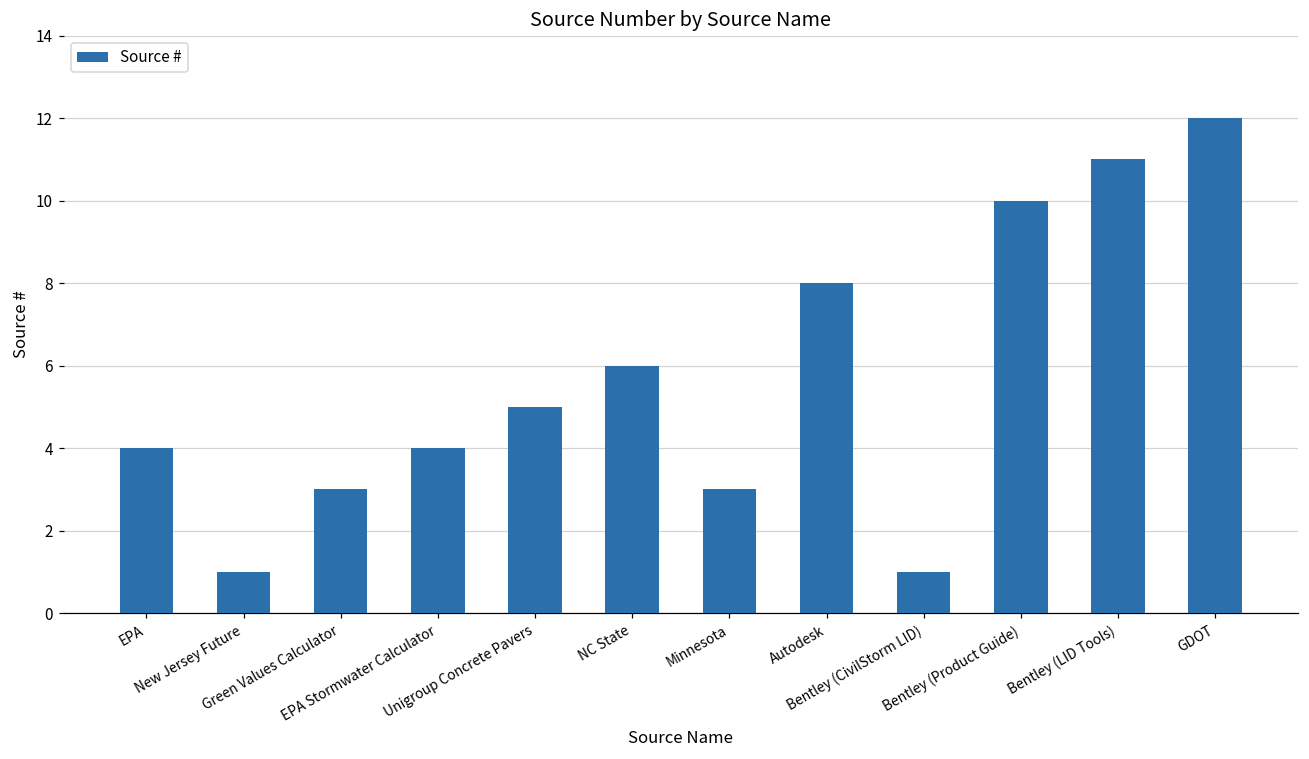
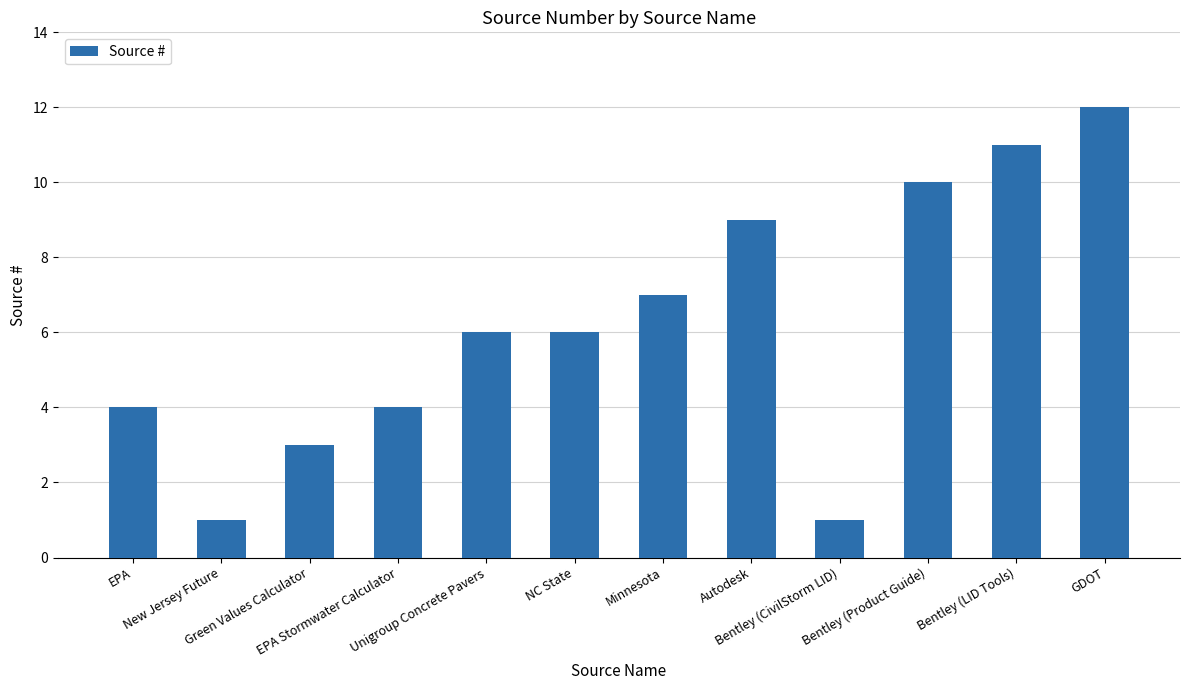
Unigroup Concrete Pavers: 5 -> 6
Minnesota: 3 -> 7
Autodesk: 8 -> 9
